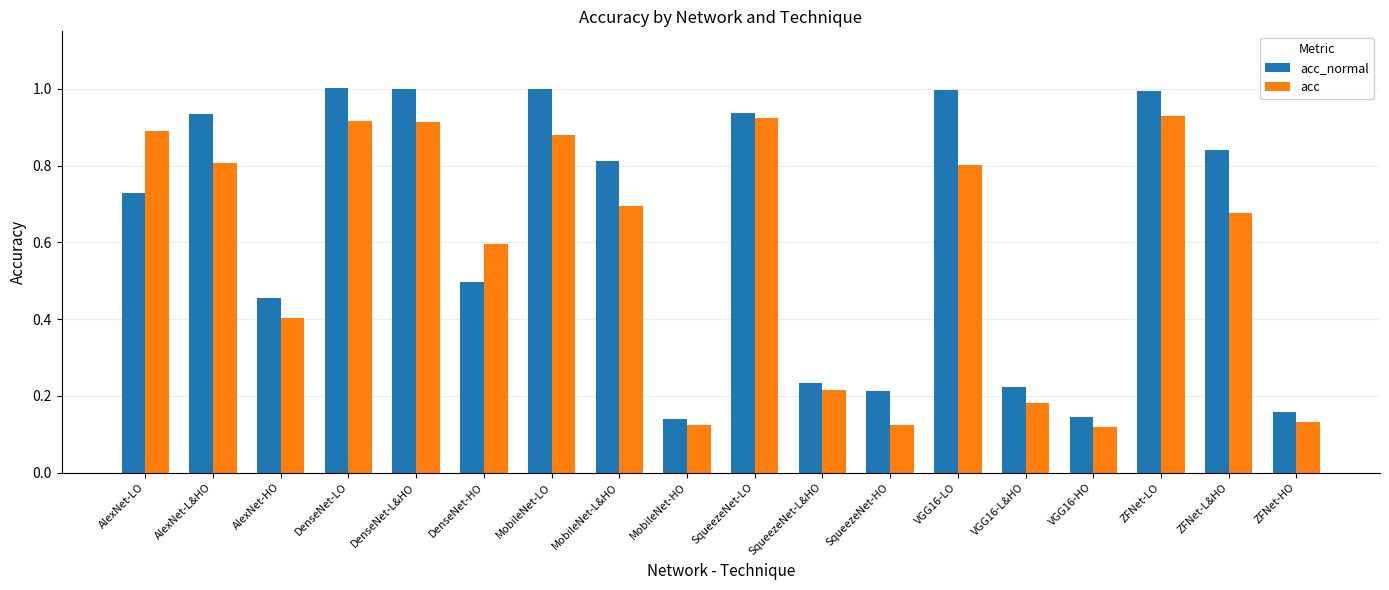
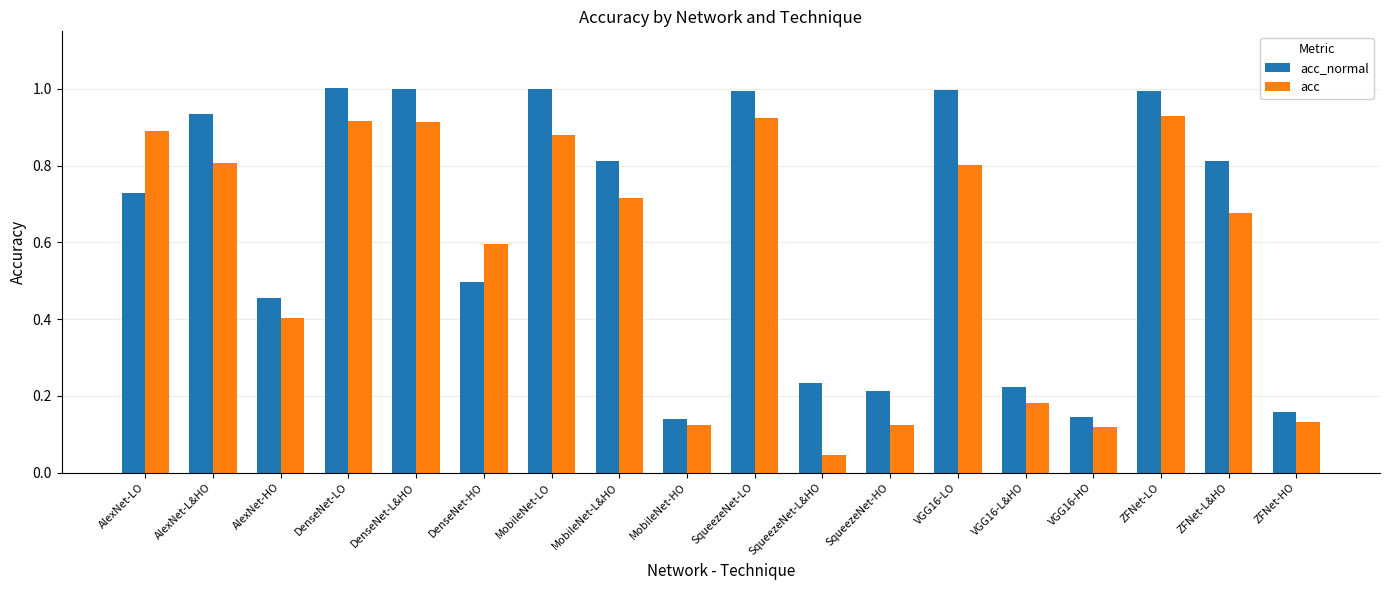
acc, MobileNet-L&HO: 0.69 -> 0.72
acc_normal, SqueezeNet-LO: 0.94 -> 0.99
acc, SqueezeNet-L&HO: 0.22 -> 0.05
acc_normal, ZFNet-L&HO: 0.84 -> 0.81
